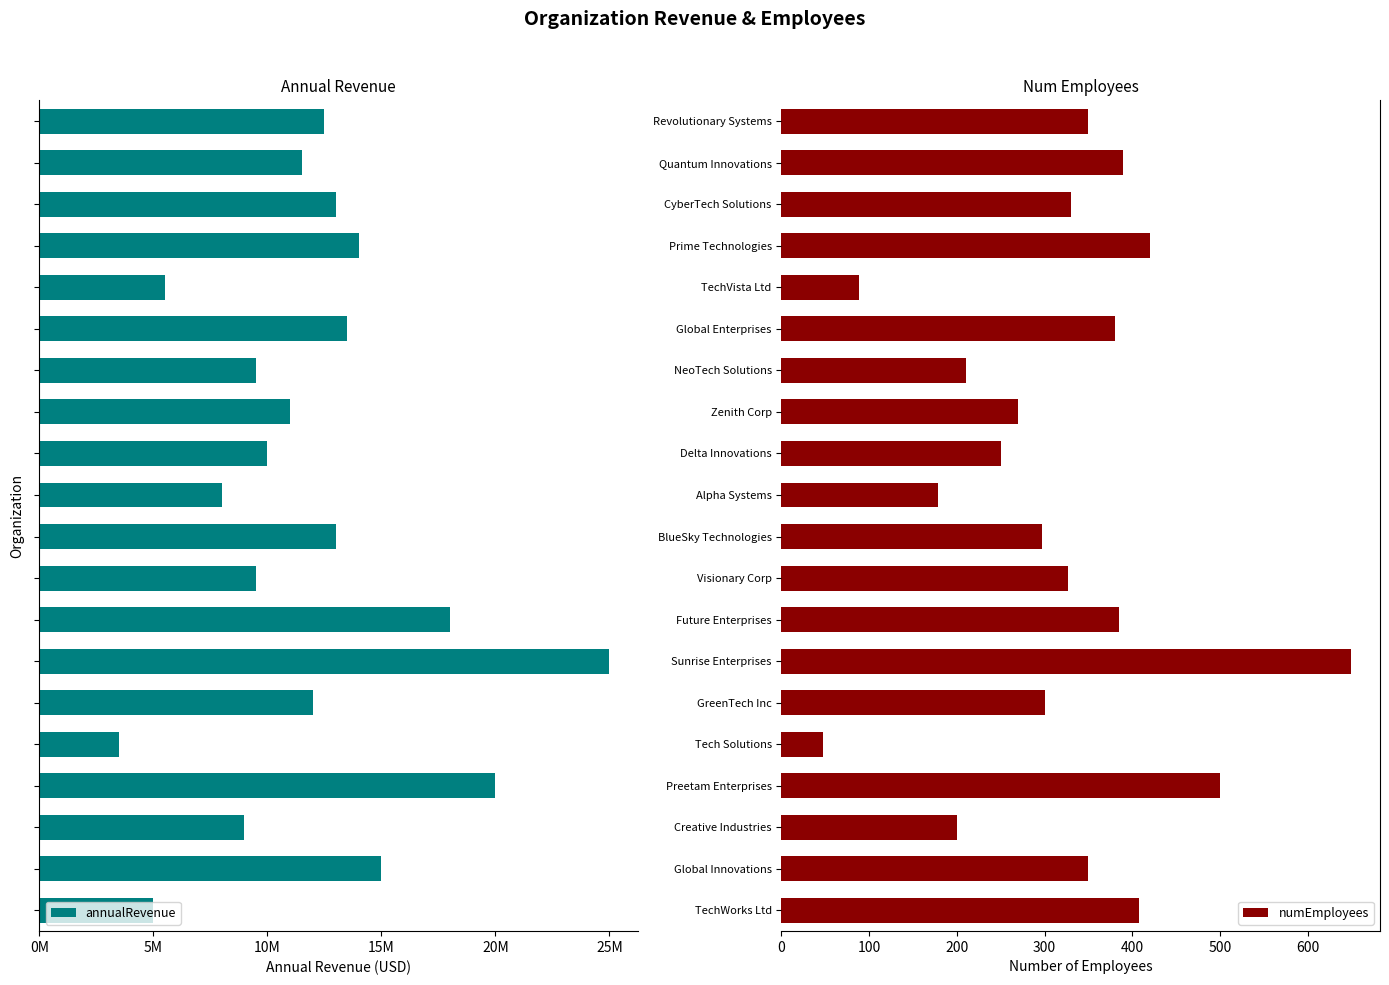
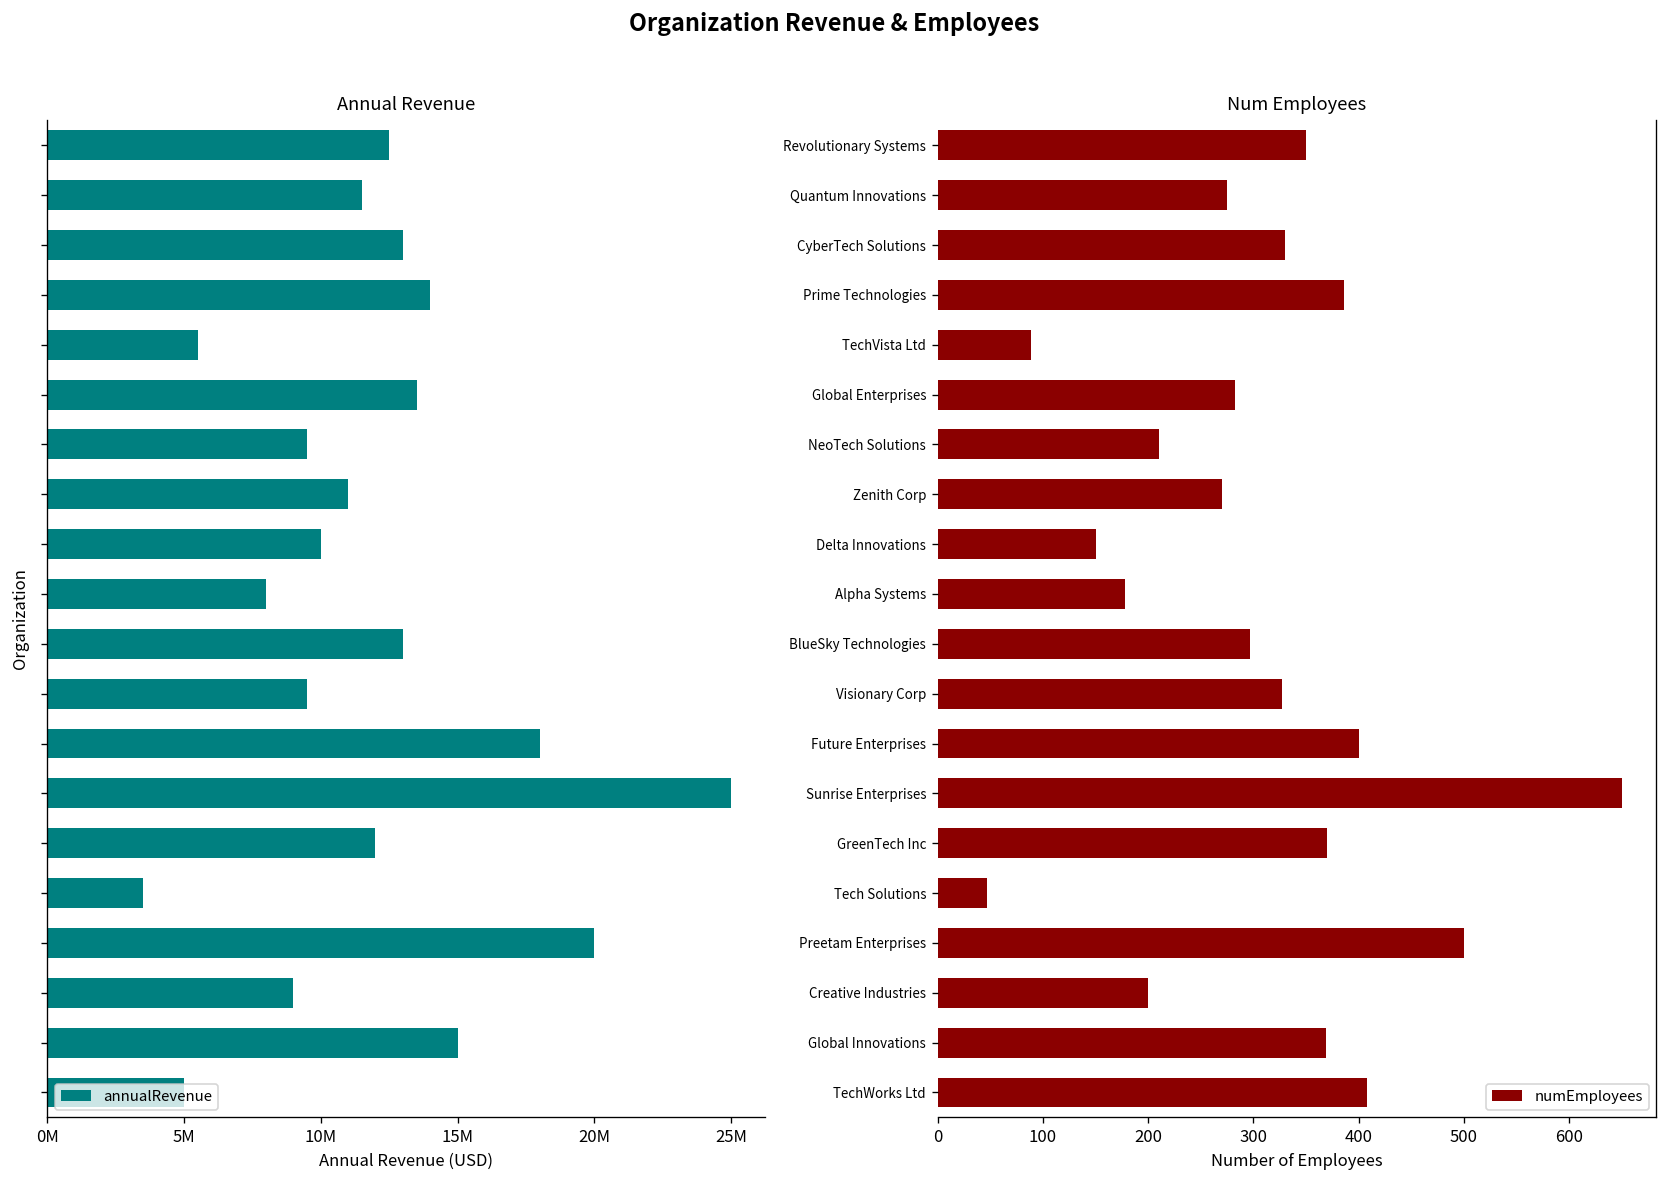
Num Employees, Quantum Innovations: 390 -> 280
Num Employees, Prime Technologies: 420 -> 390
Num Employees, Global Enterprises: 380 -> 280
Num Employees, Delta Innovations: 250 -> 150
Num Employees, Future Enterprises: 390 -> 400
Num Employees, GreenTech Inc: 300 -> 370
Num Employees, Global Innovations: 350 -> 370
